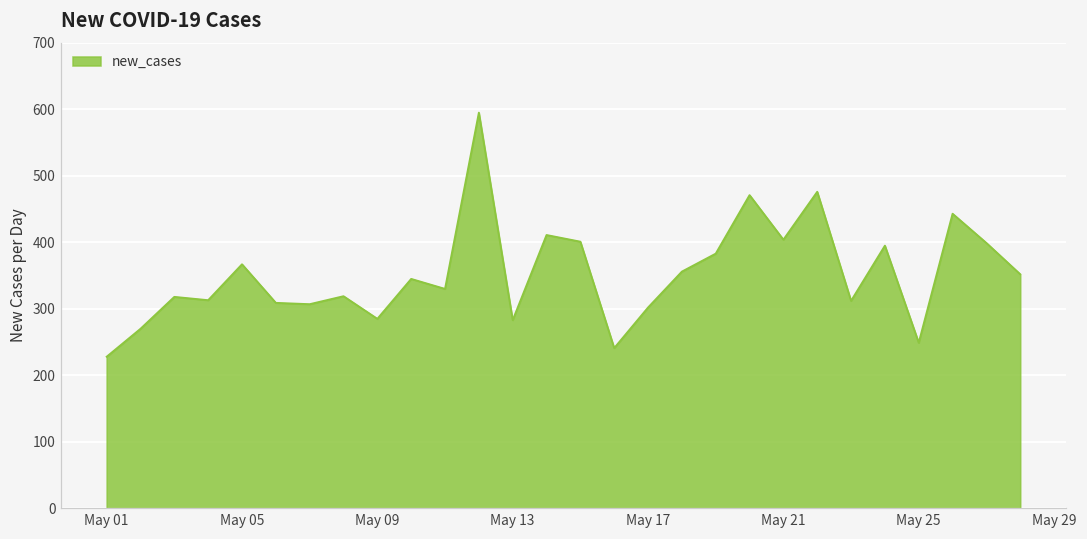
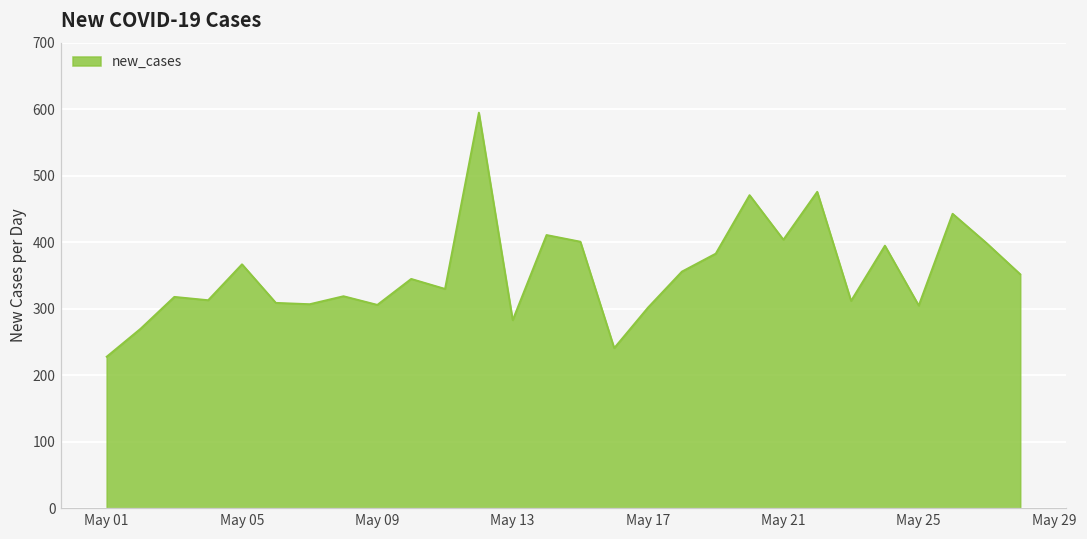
May 09: 290 -> 310
May 25: 250 -> 310
